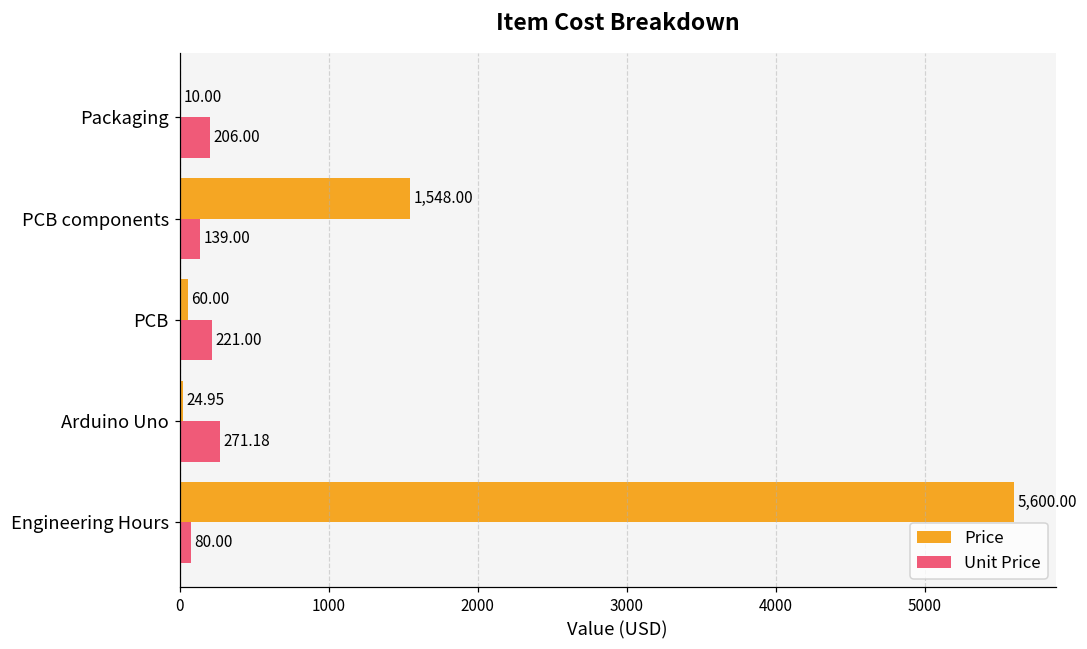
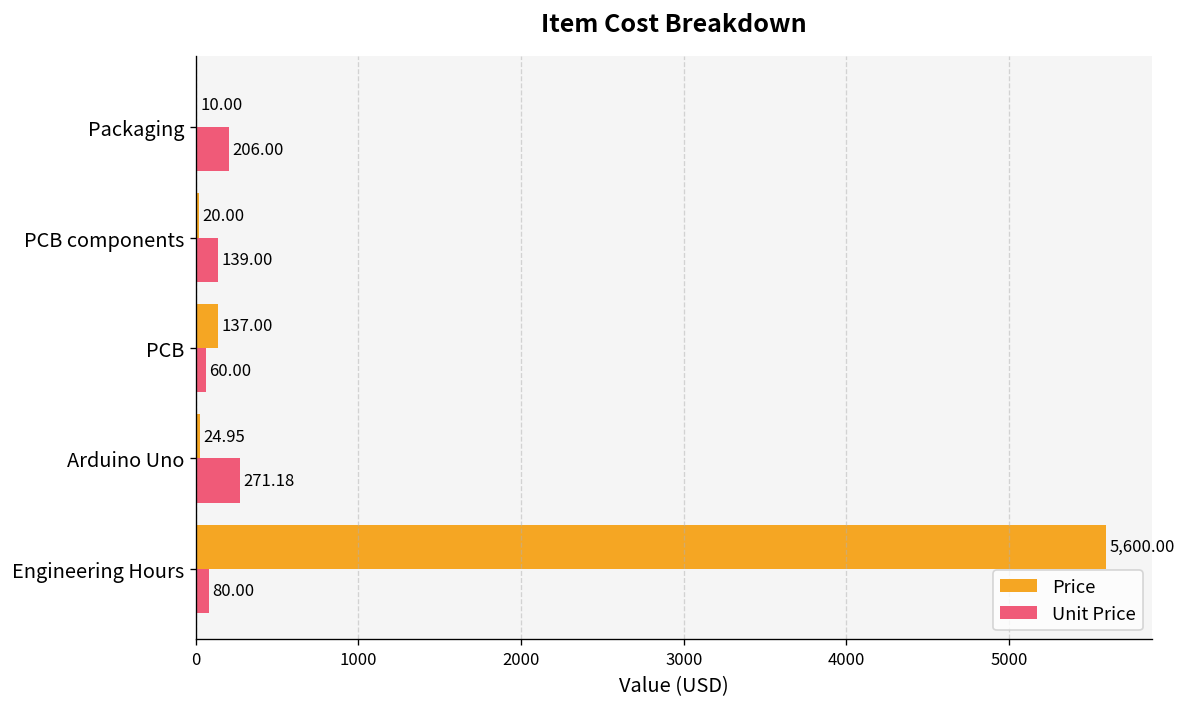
Price, PCB components: 1,548.00 -> 20.00
Price, PCB: 60.00 -> 137.00
Unit Price, PCB: 221.00 -> 60.00
